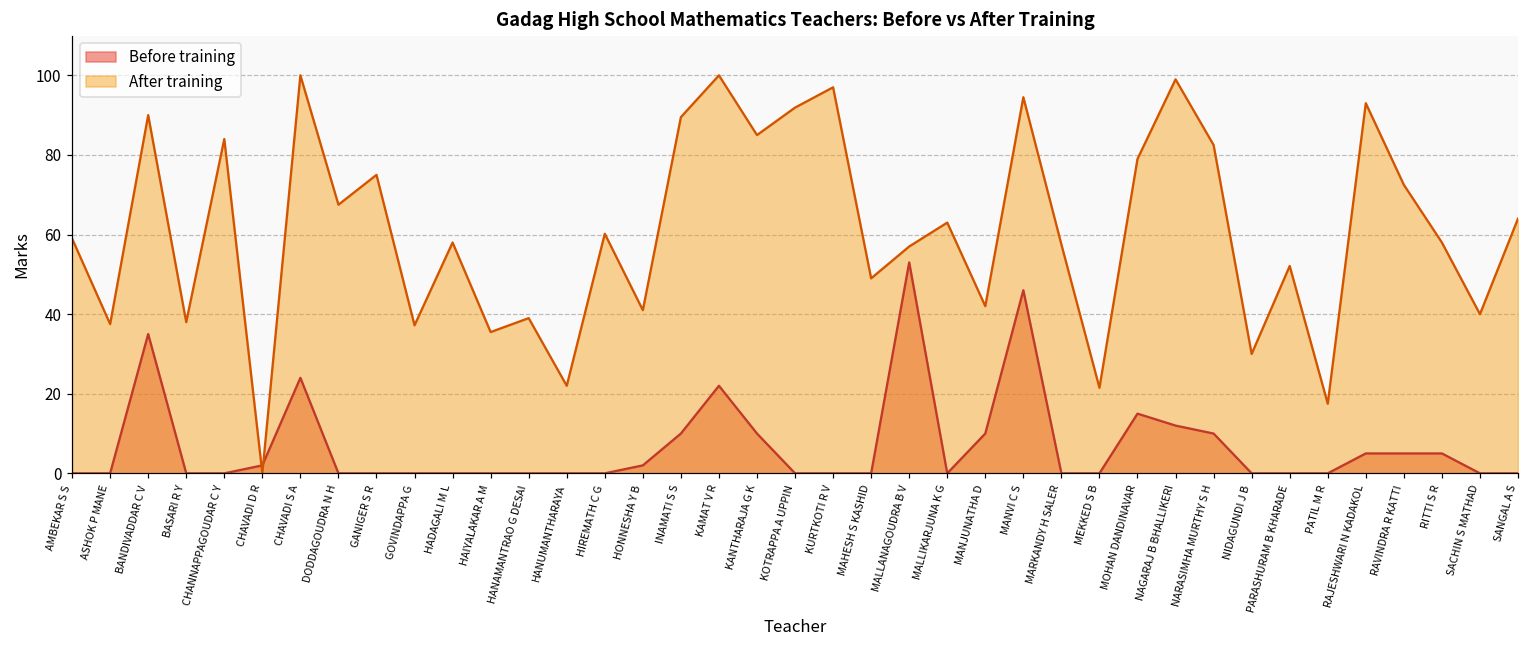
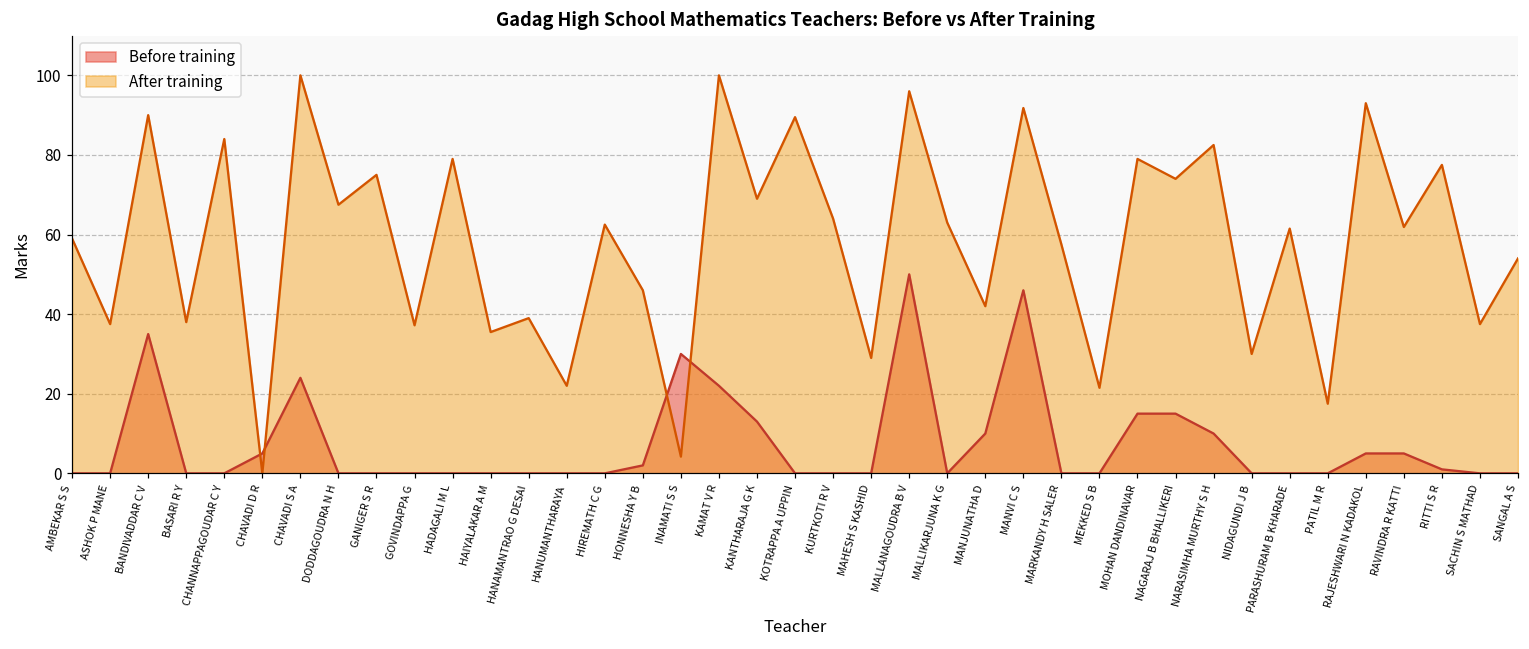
Before training, CHAVADI D R: 2 -> 5
After training, HADAGALI M L: 58 -> 79
After training, HIREMATH C G: 60 -> 63
After training, HONNESHA Y B: 41 -> 46
Before training, INAMATI S S: 10 -> 30
After training, INAMATI S S: 90 -> 4
Before training, KANTHARAJA G K: 10 -> 13
After training, KANTHARAJA G K: 85 -> 69
After training, KOTRAPPA A UPPIN: 92 -> 90
After training, KURTKOTI R V: 97 -> 64
After training, MAHESH S KASHID: 49 -> 29
Before training, MALLANAGOUDRA B V: 53 -> 50
After training, MALLANAGOUDRA B V: 57 -> 96
After training, MANVI C S: 95 -> 92
Before training, NAGARAJ B BHALLIKERI: 12 -> 15
After training, NAGARAJ B BHALLIKERI: 99 -> 74
After training, PARASHURAM B KHARADE: 52 -> 62
After training, RAVINDRA R KATTI: 73 -> 62
Before training, RITTI S R: 5 -> 1
After training, RITTI S R: 58 -> 78
After training, SACHIN S MATHAD: 40 -> 38
After training, SANGAL A S: 64 -> 54
